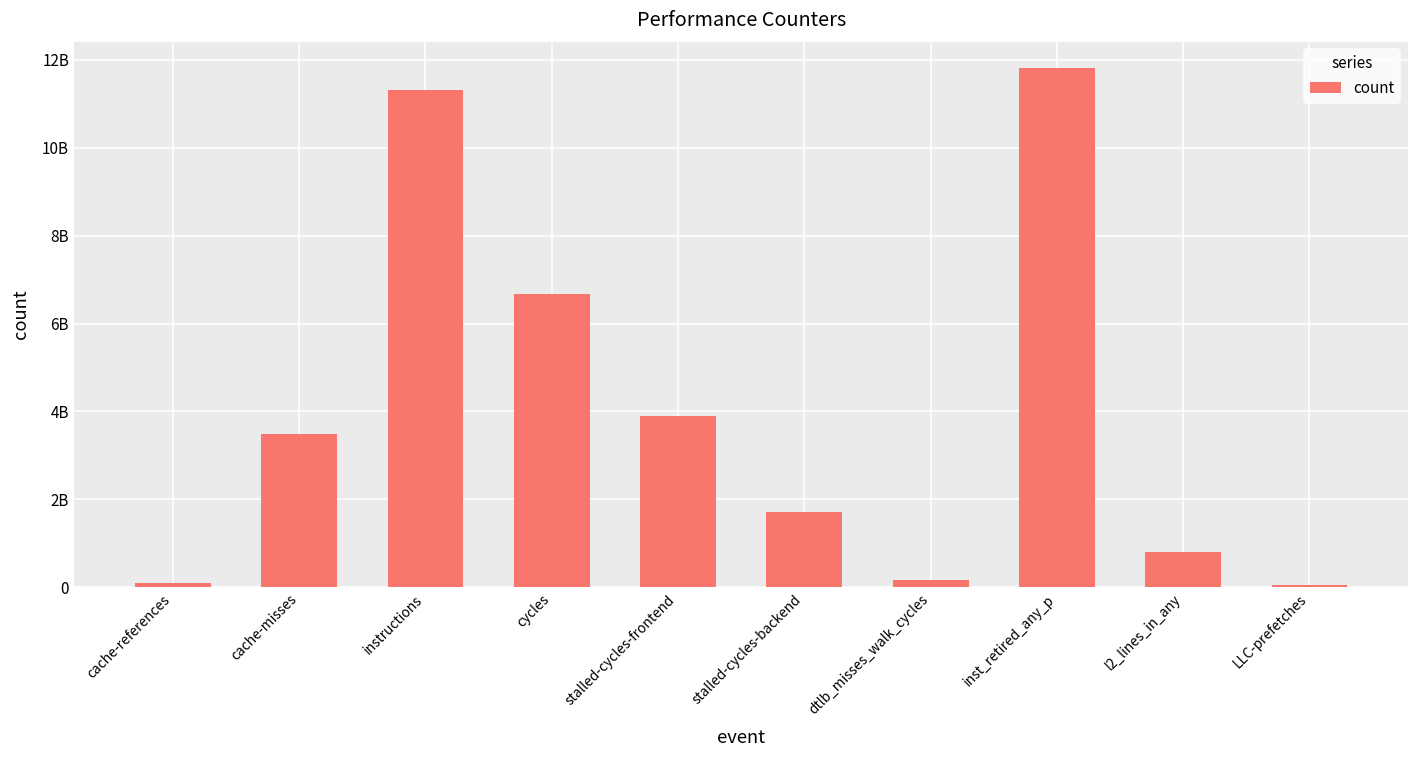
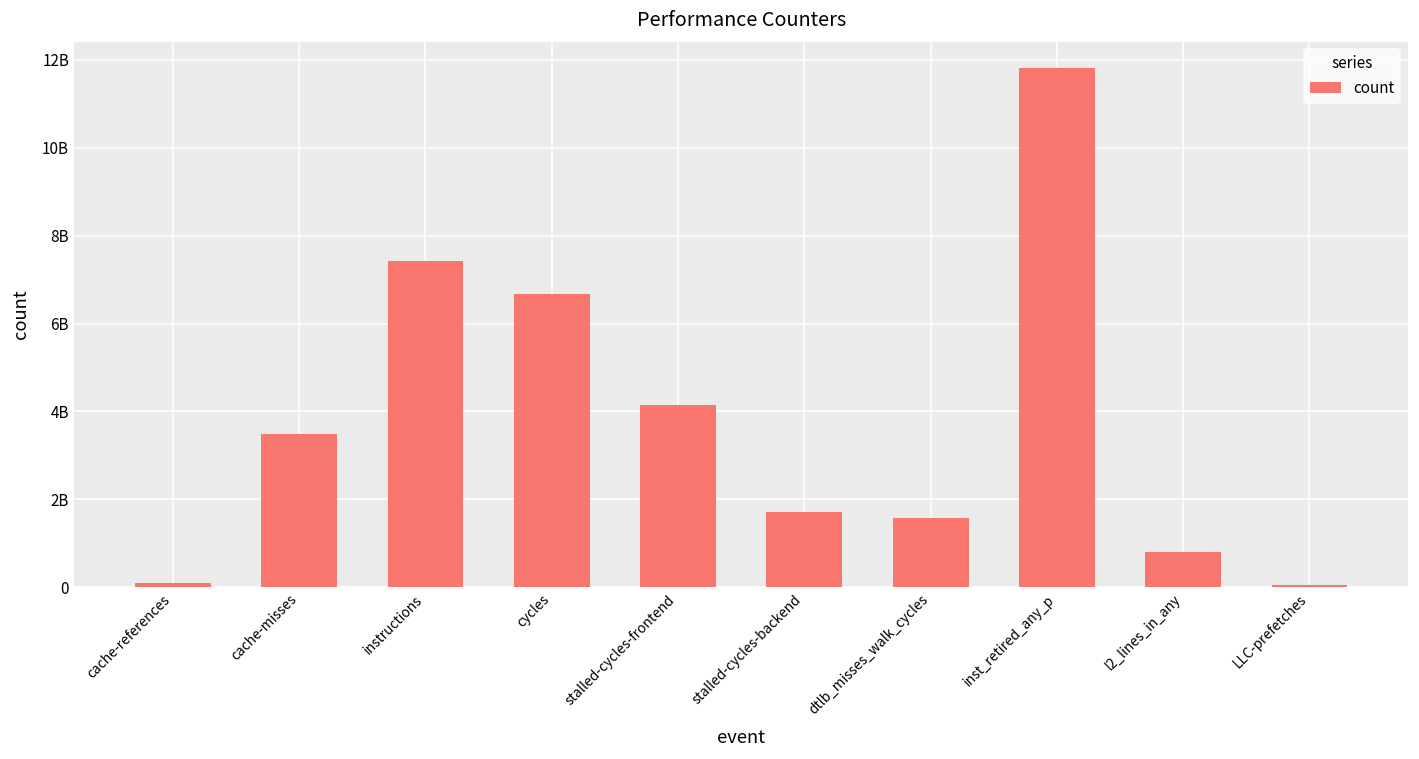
instructions: 11300000000 -> 7400000000
stalled-cycles-frontend: 3900000000 -> 4100000000
dtlb_misses_walk_cycles: 200000000 -> 1600000000
